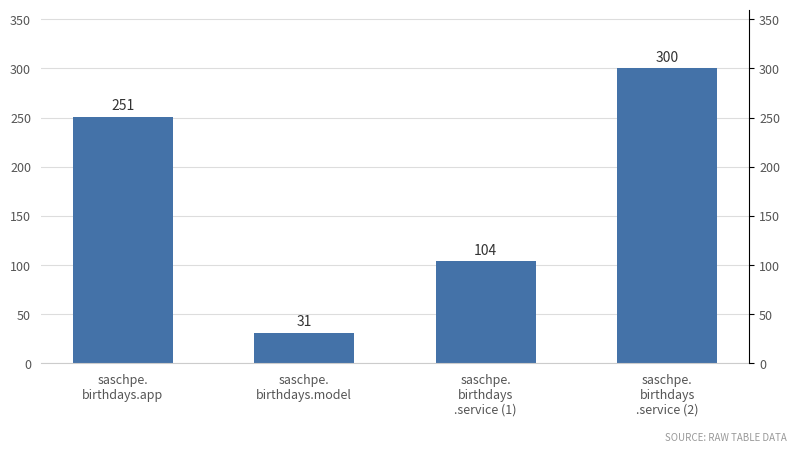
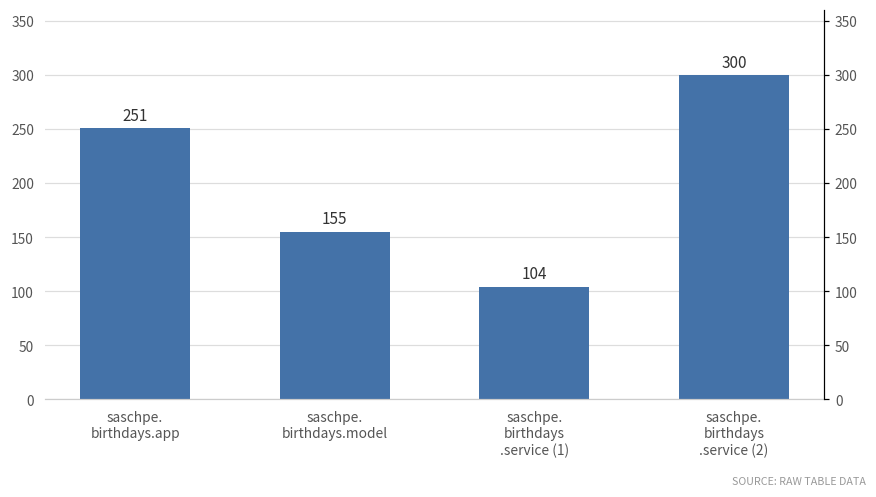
saschpe. birthdays.model: 31 -> 155
